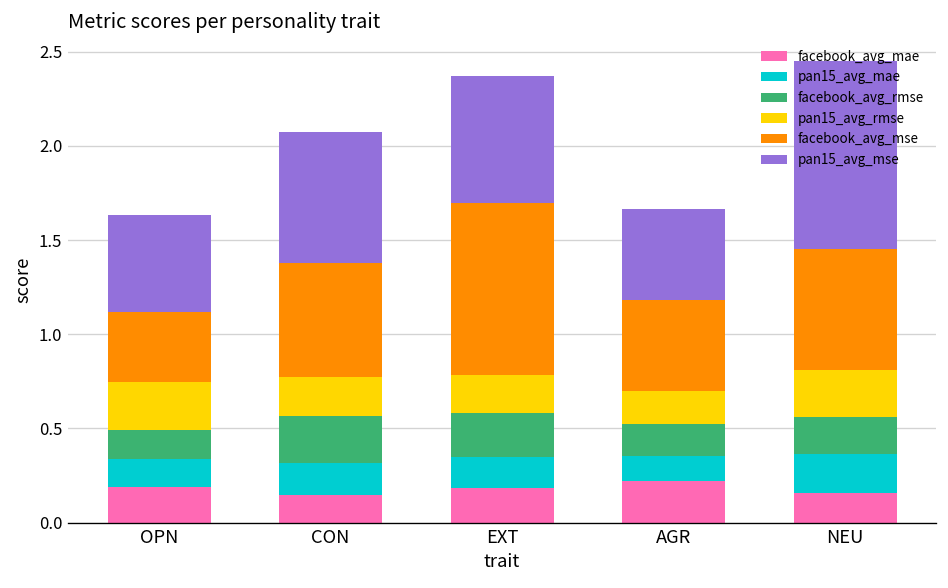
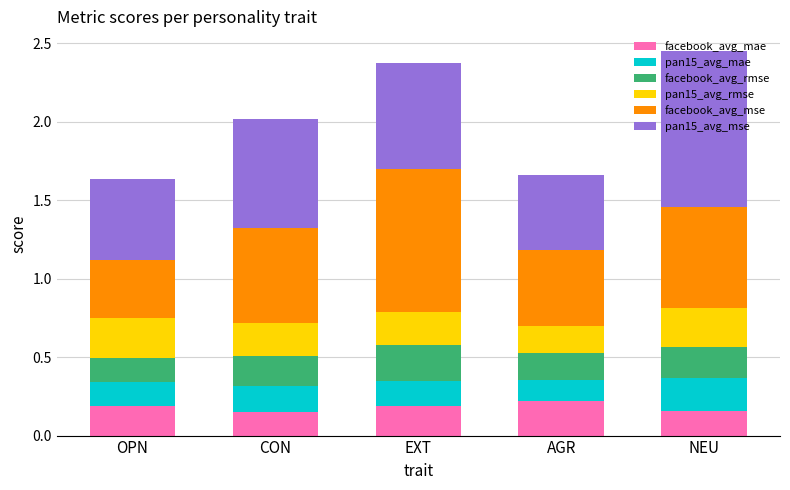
facebook_avg_rmse, CON: 0.25 -> 0.19
